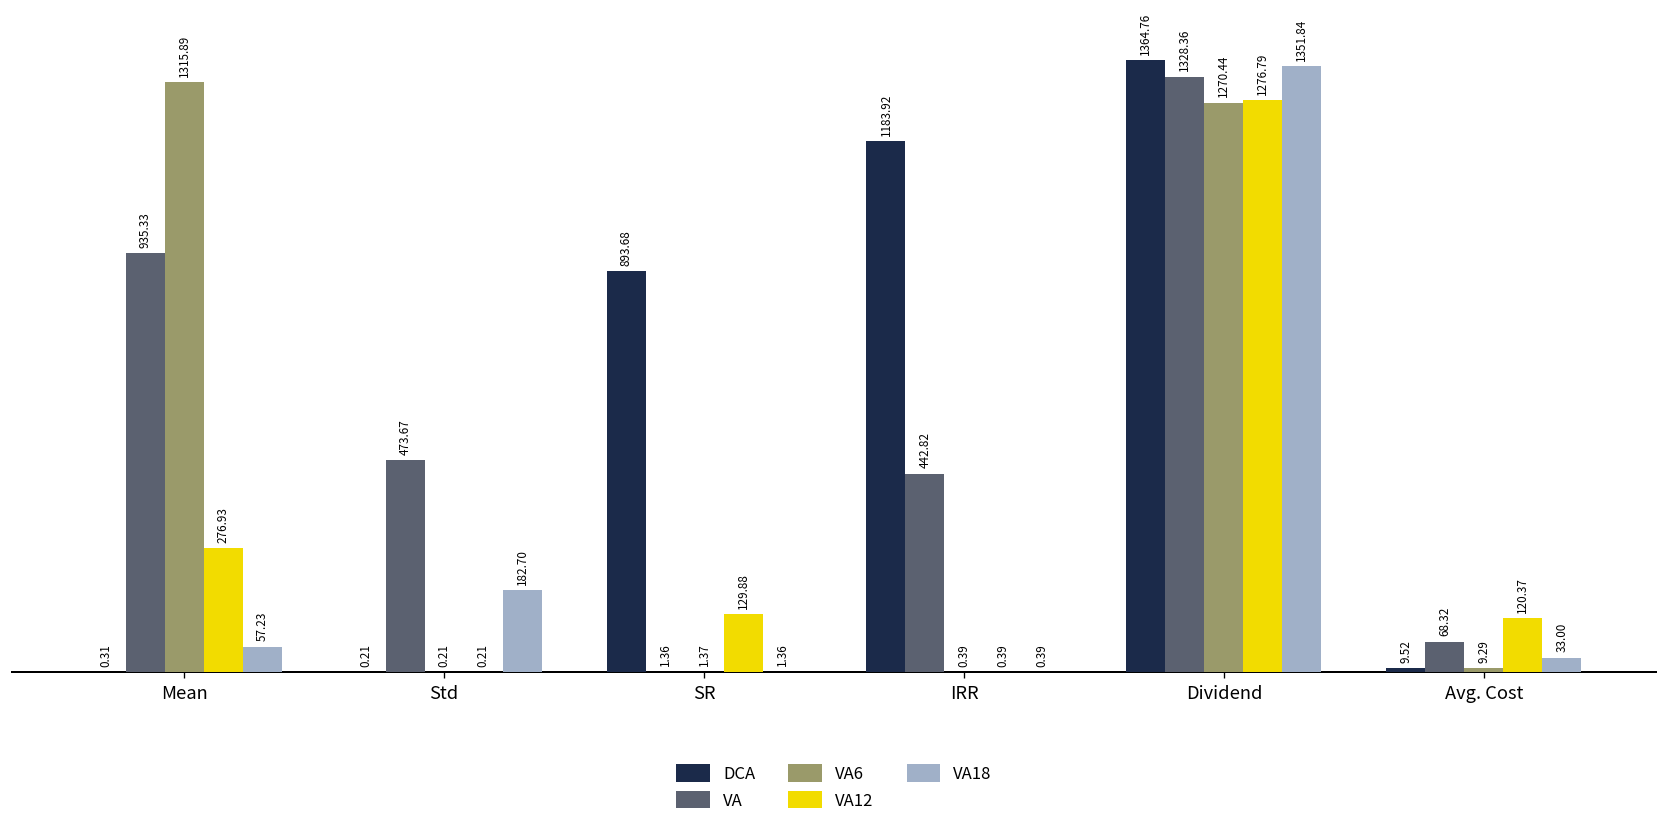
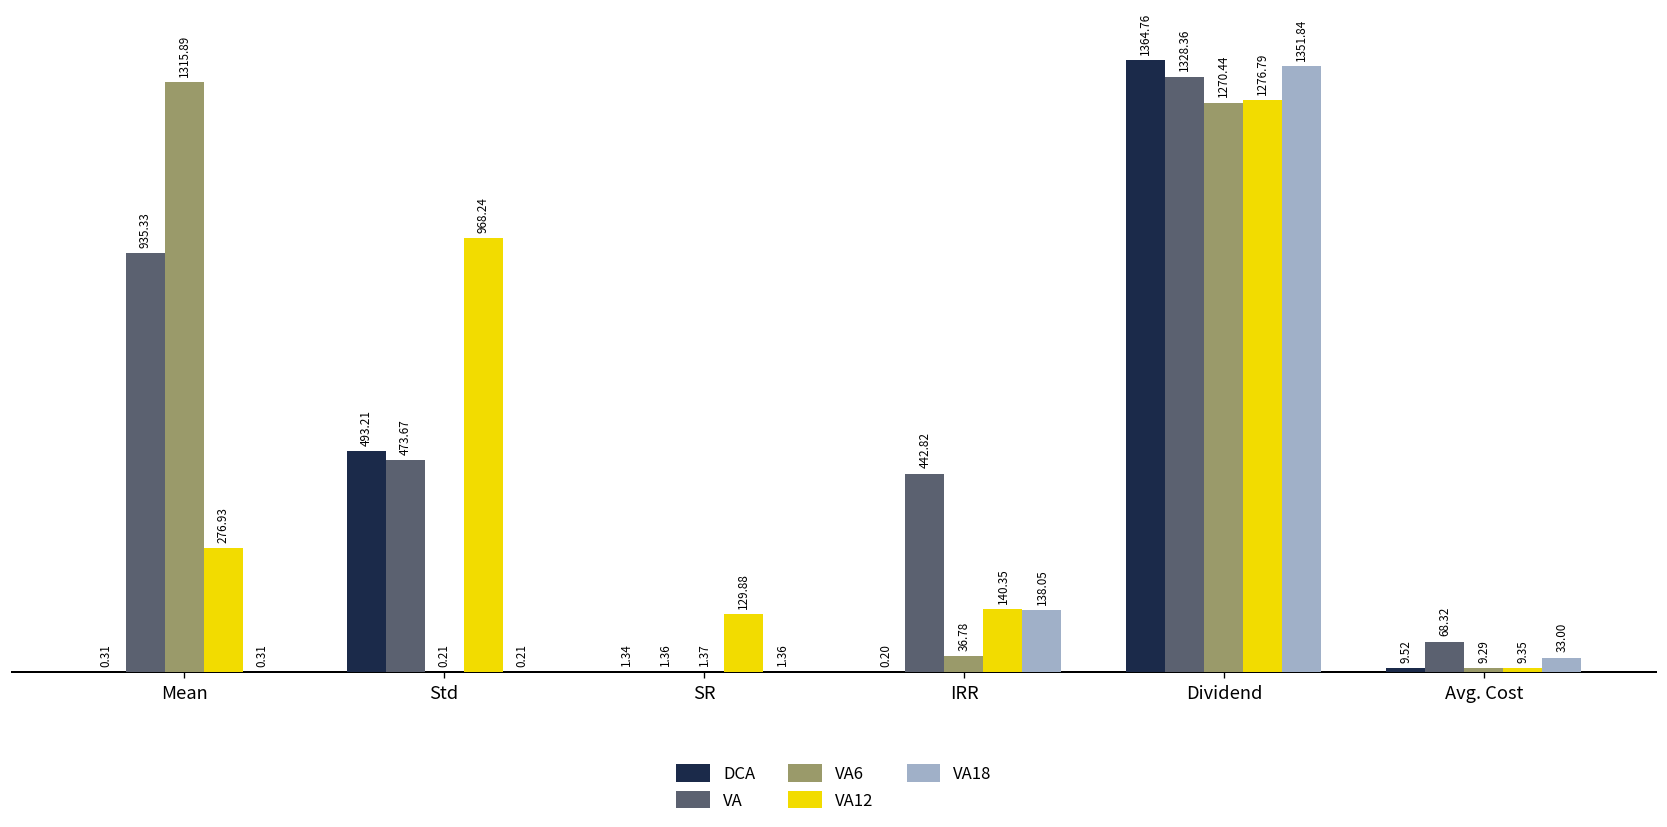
VA18, Mean: 57.23 -> 0.31
DCA, Std: 0.21 -> 493.21
VA12, Std: 0.21 -> 968.24
VA18, Std: 182.70 -> 0.21
DCA, SR: 893.68 -> 1.34
DCA, IRR: 1183.92 -> 0.20
VA6, IRR: 0.39 -> 36.78
VA12, IRR: 0.39 -> 140.35
VA18, IRR: 0.39 -> 138.05
VA12, Avg. Cost: 120.37 -> 9.35
